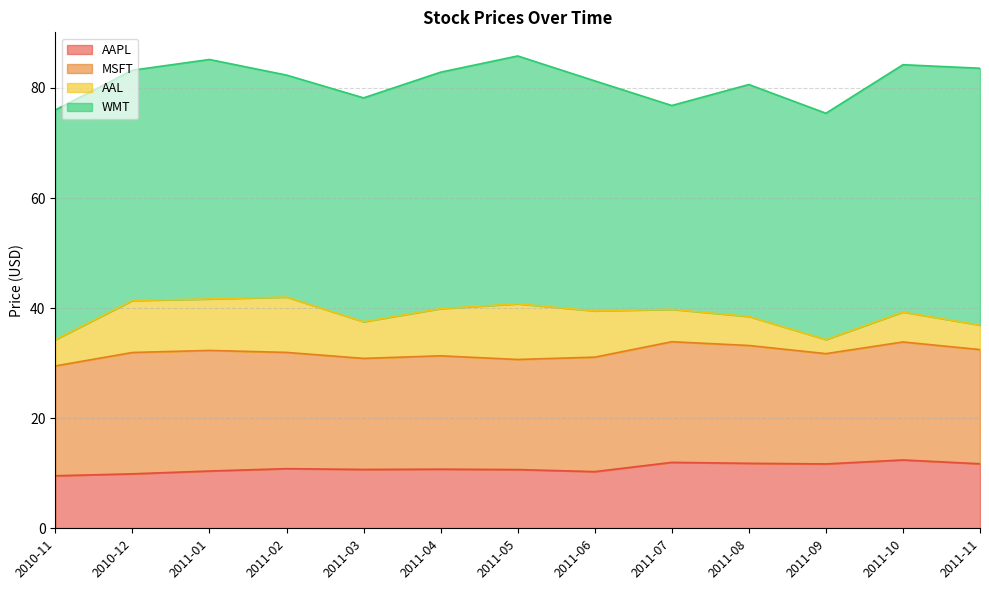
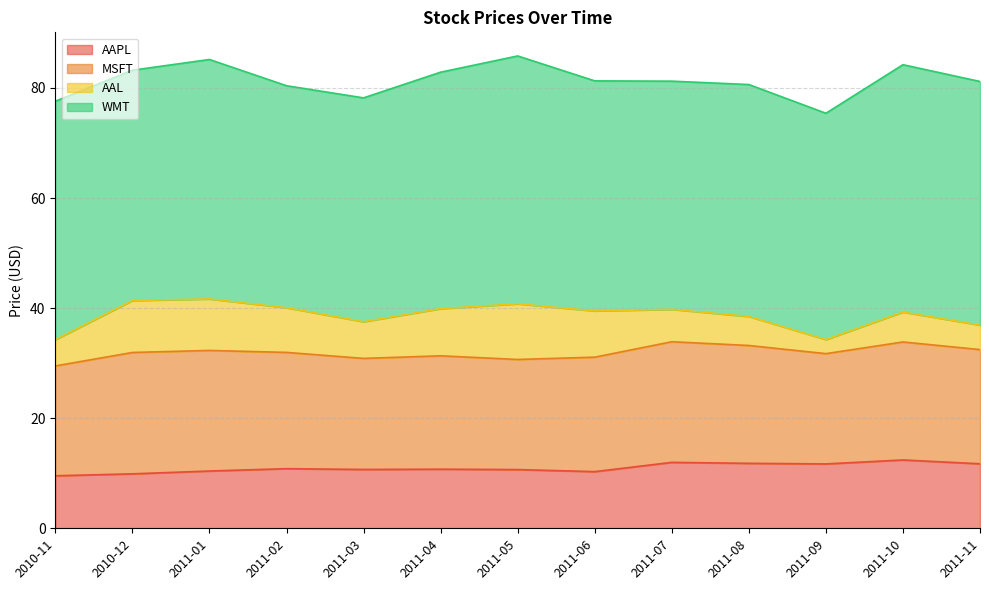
WMT, 2010-11: 42 -> 43
AAL, 2011-02: 10 -> 8
WMT, 2011-07: 37 -> 41
WMT, 2011-11: 47 -> 44
